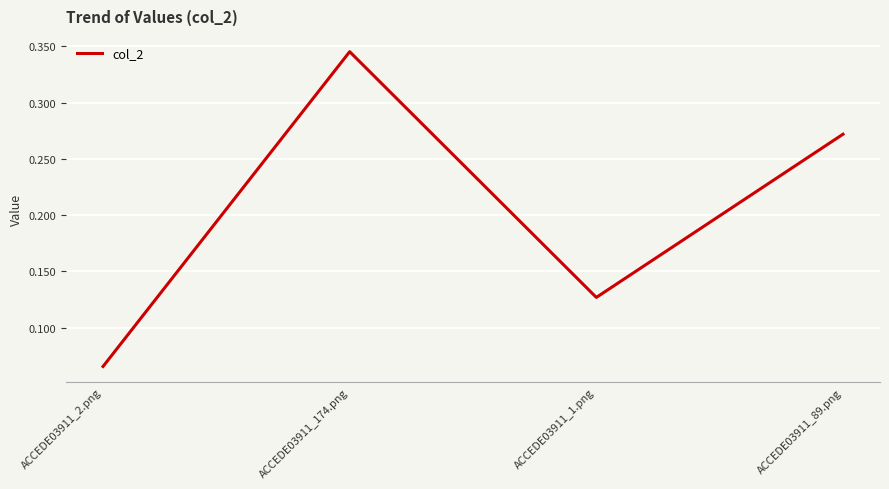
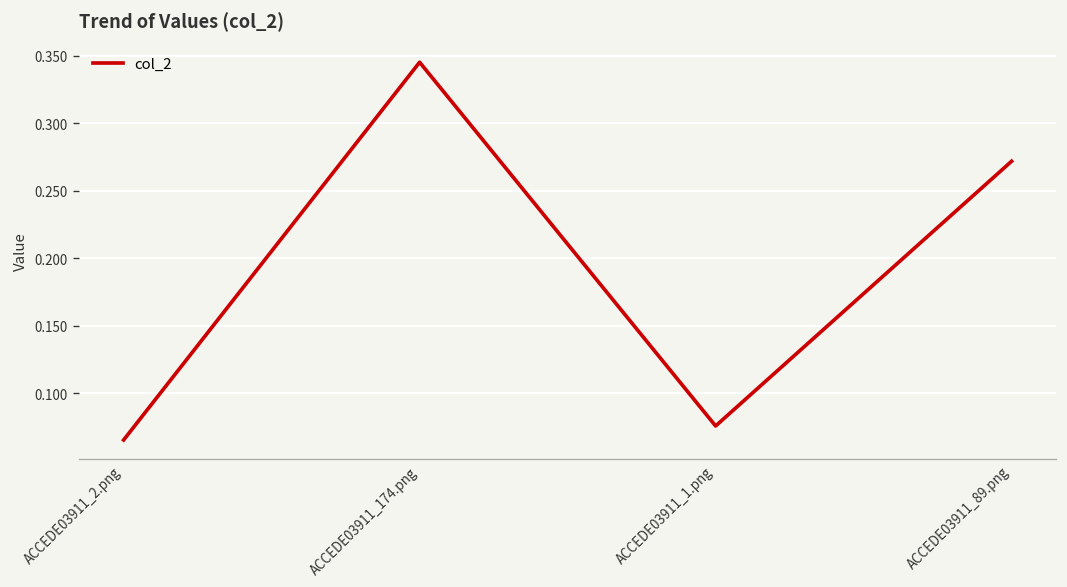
ACCEDE03911_1.png: 0.127 -> 0.076
